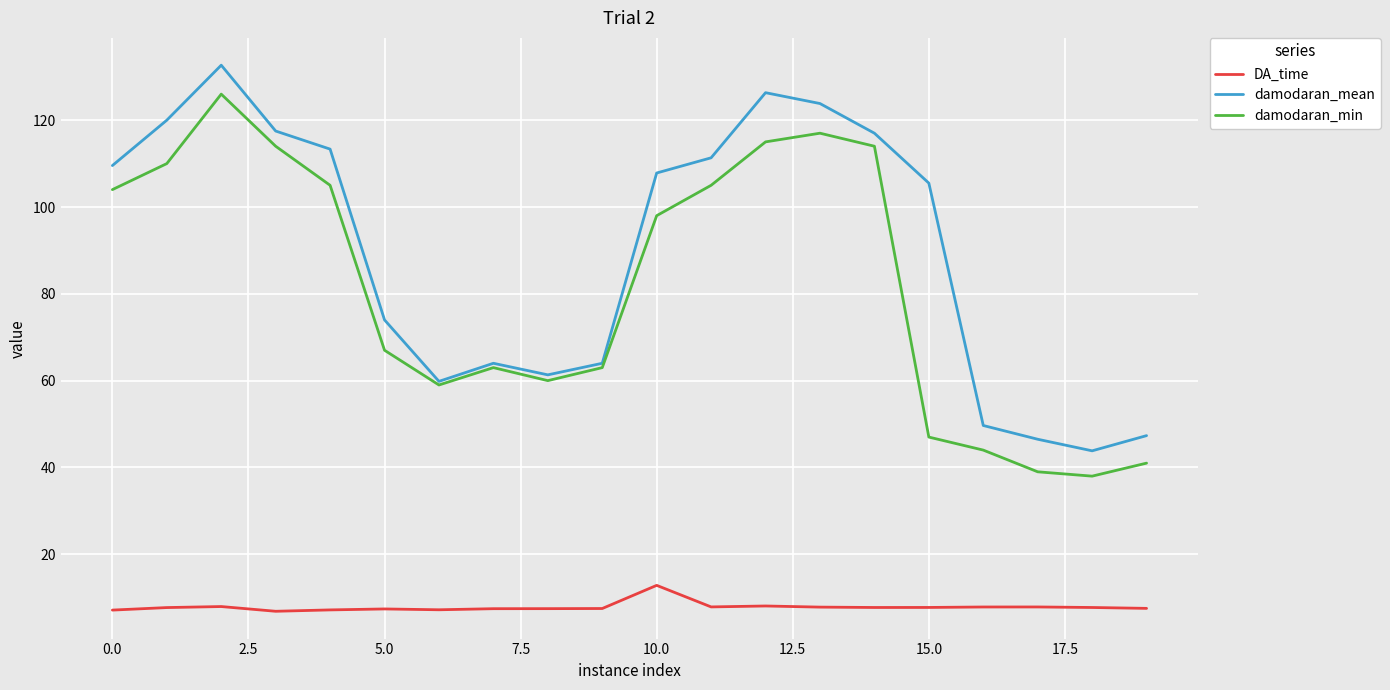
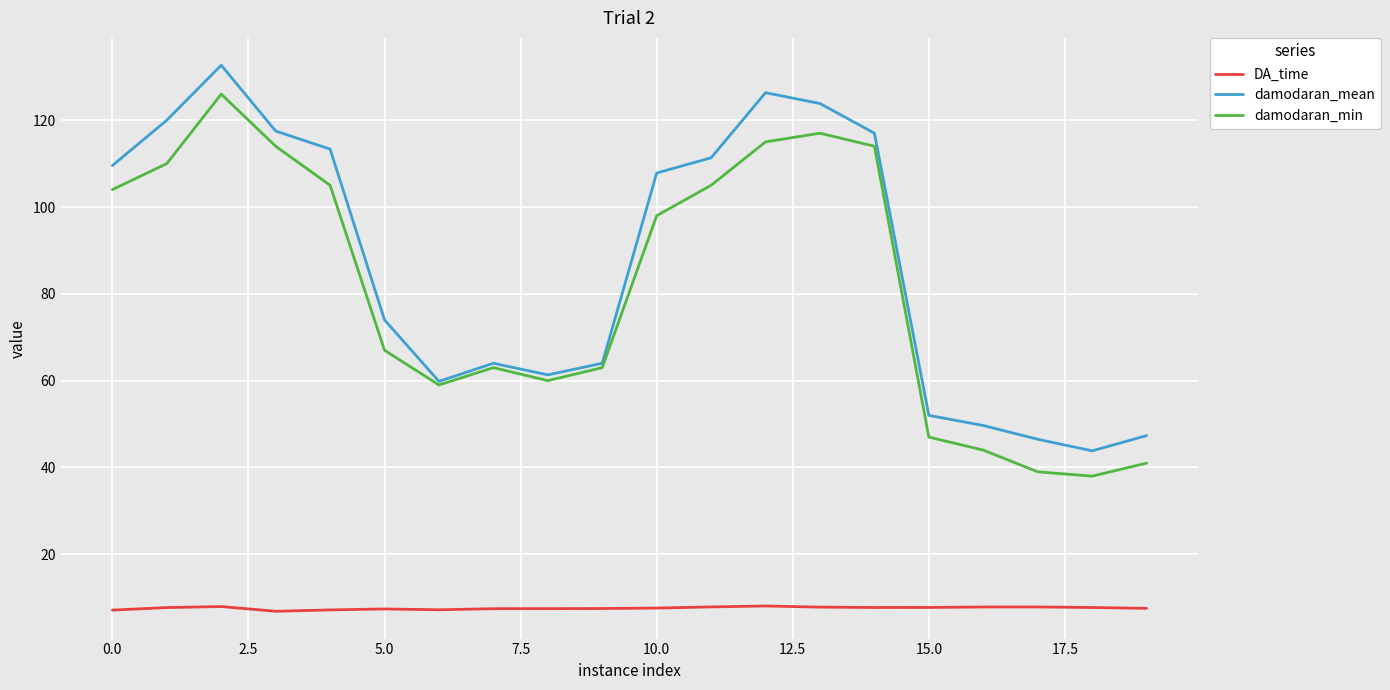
DA_time, 10.0: 13 -> 8
damodaran_mean, 15.0: 106 -> 52
